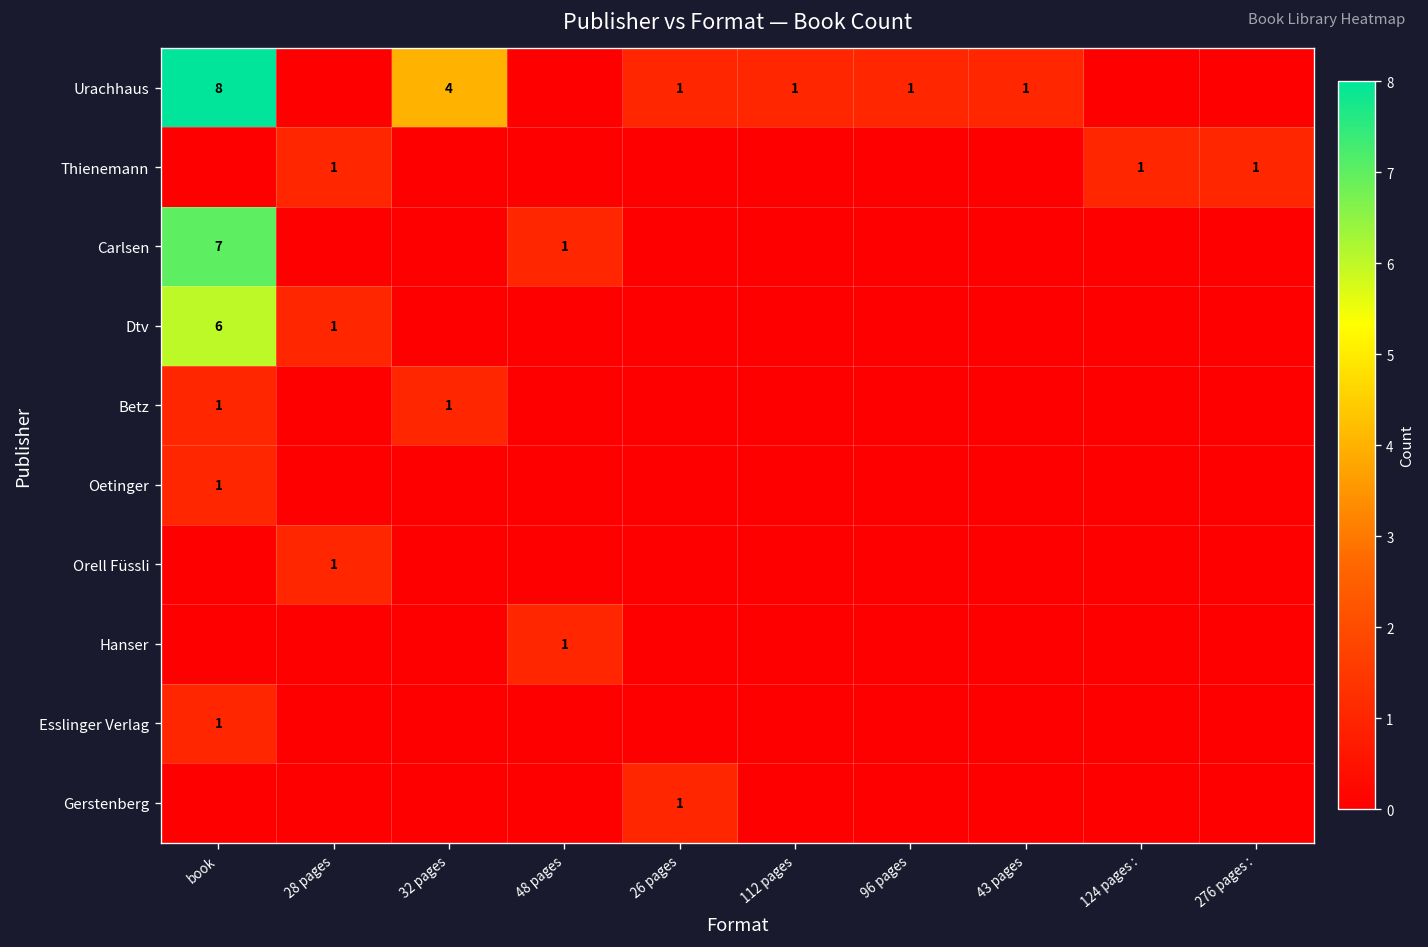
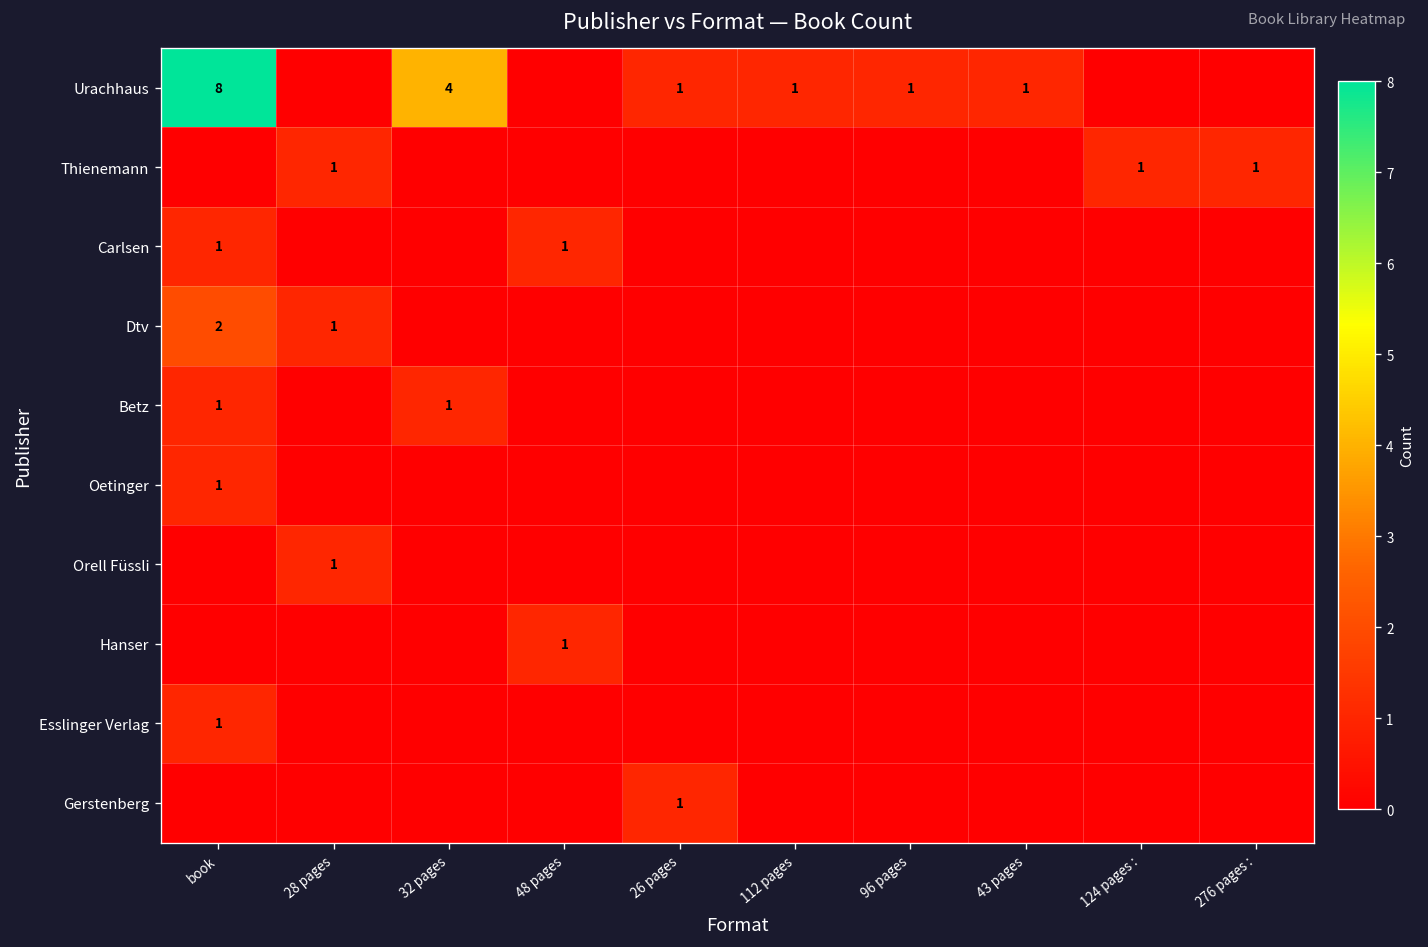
Carlsen, book: 7 -> 1
Dtv, book: 6 -> 2
